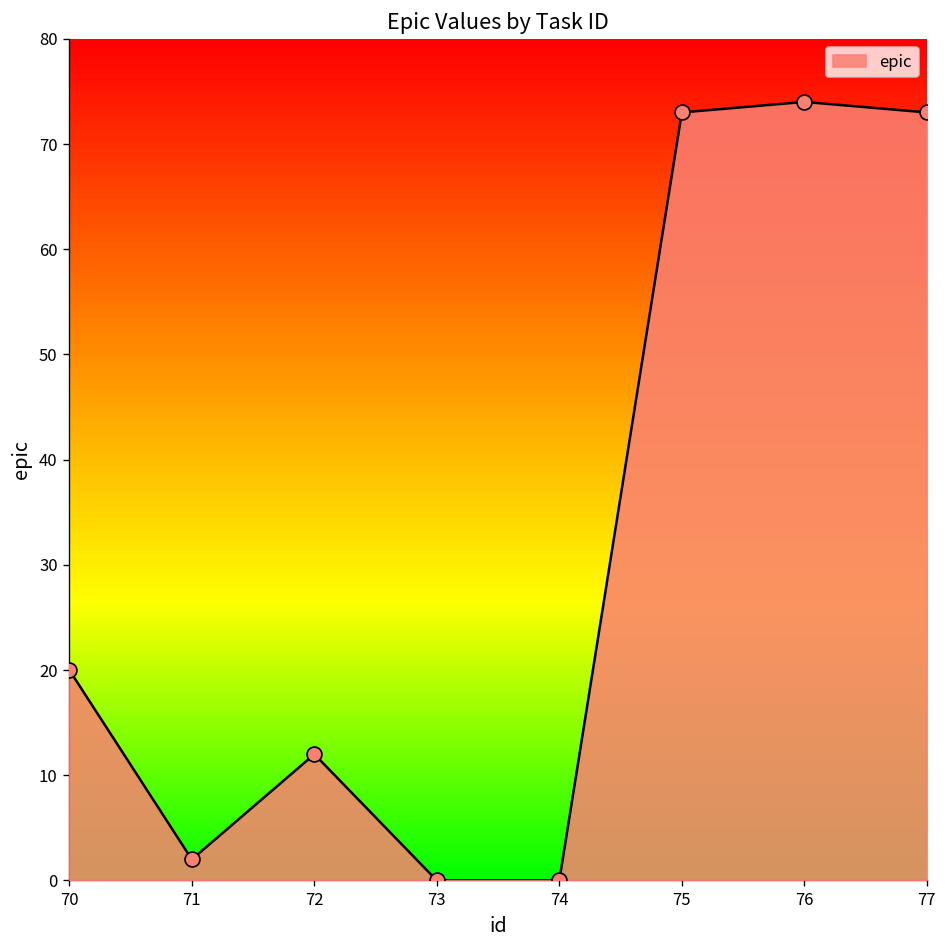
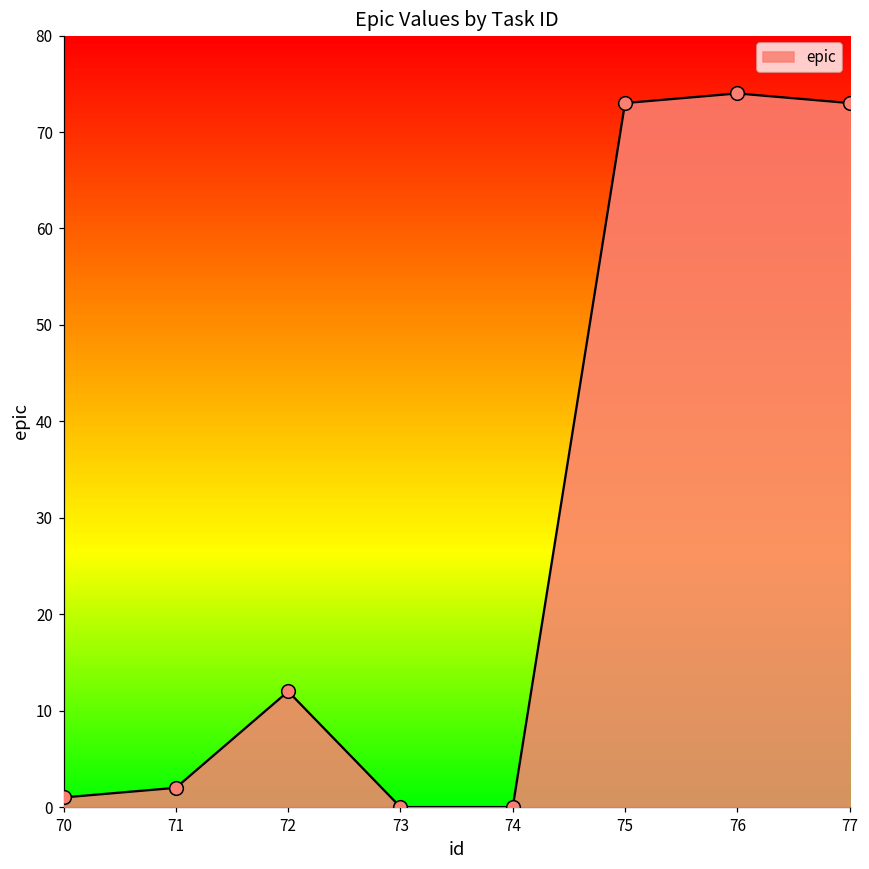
70: 20 -> 1
